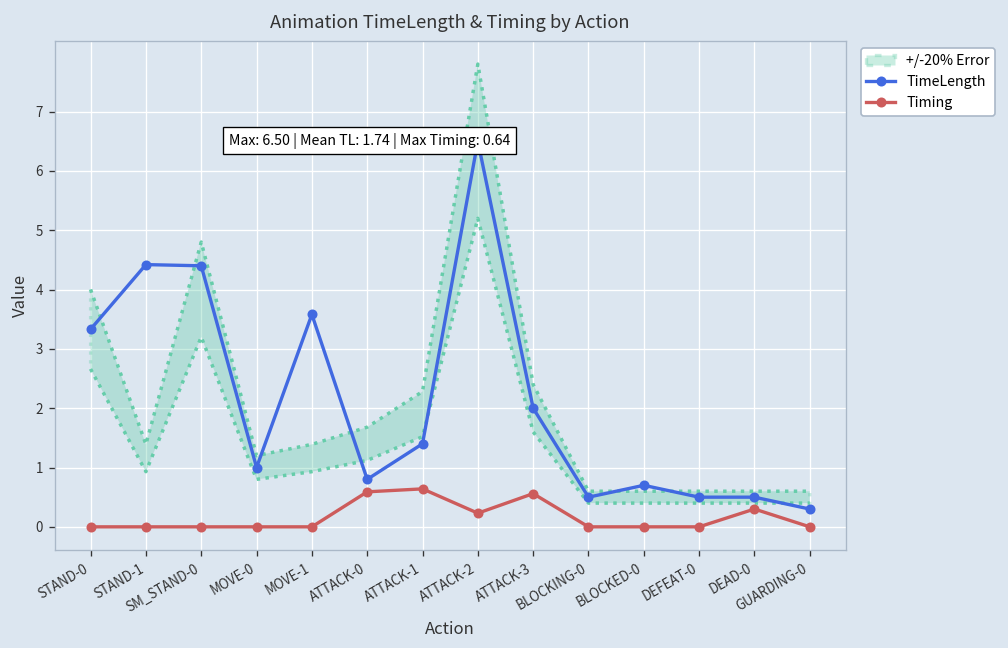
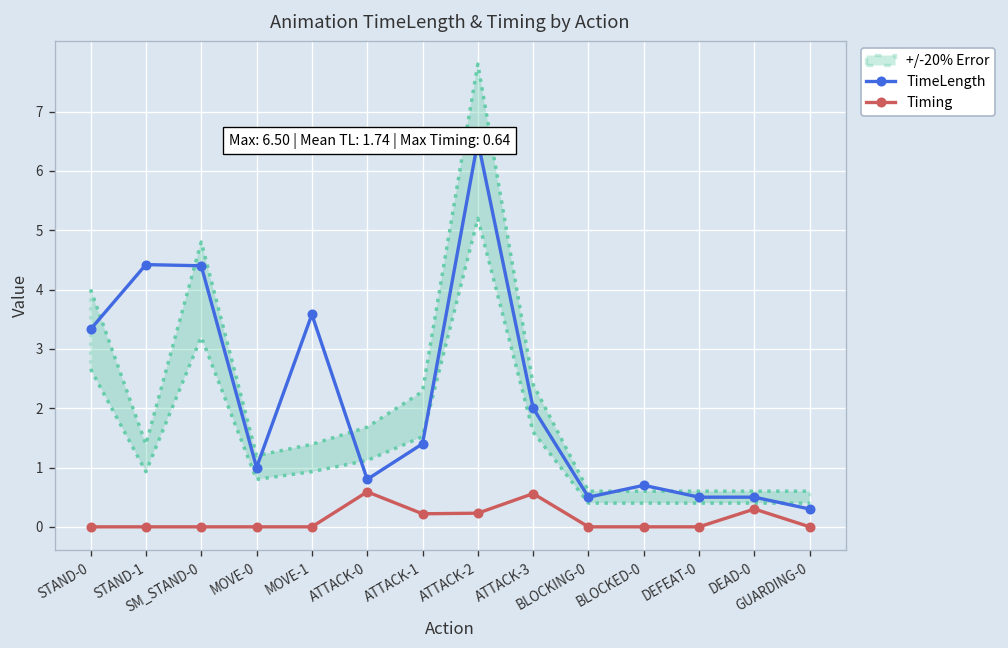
Timing, ATTACK-1: 0.6 -> 0.2
